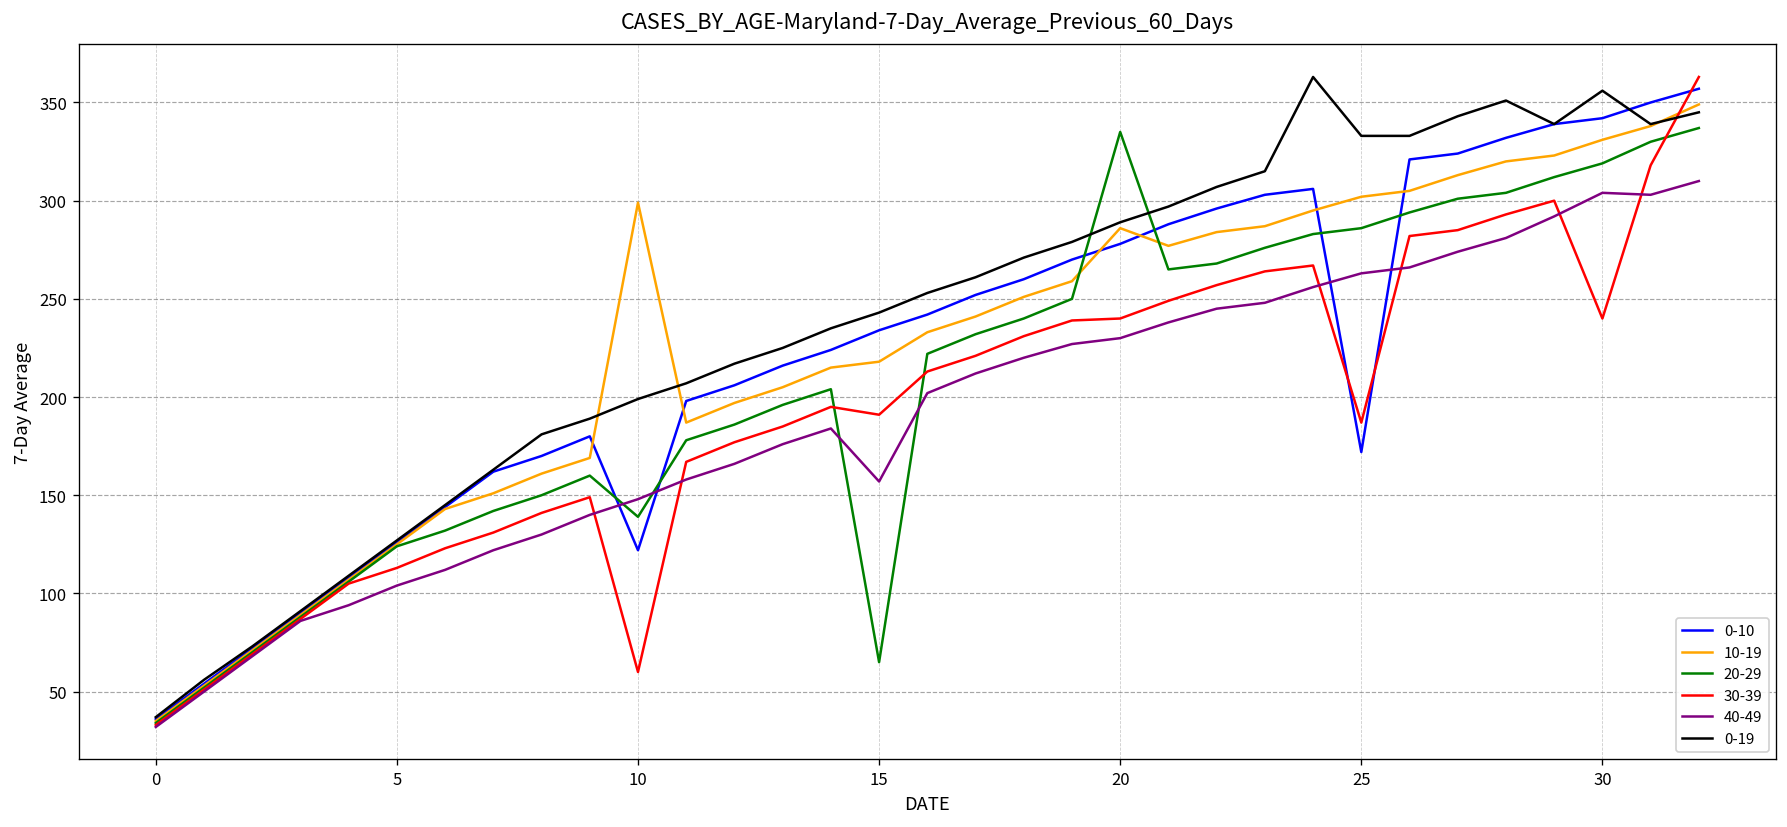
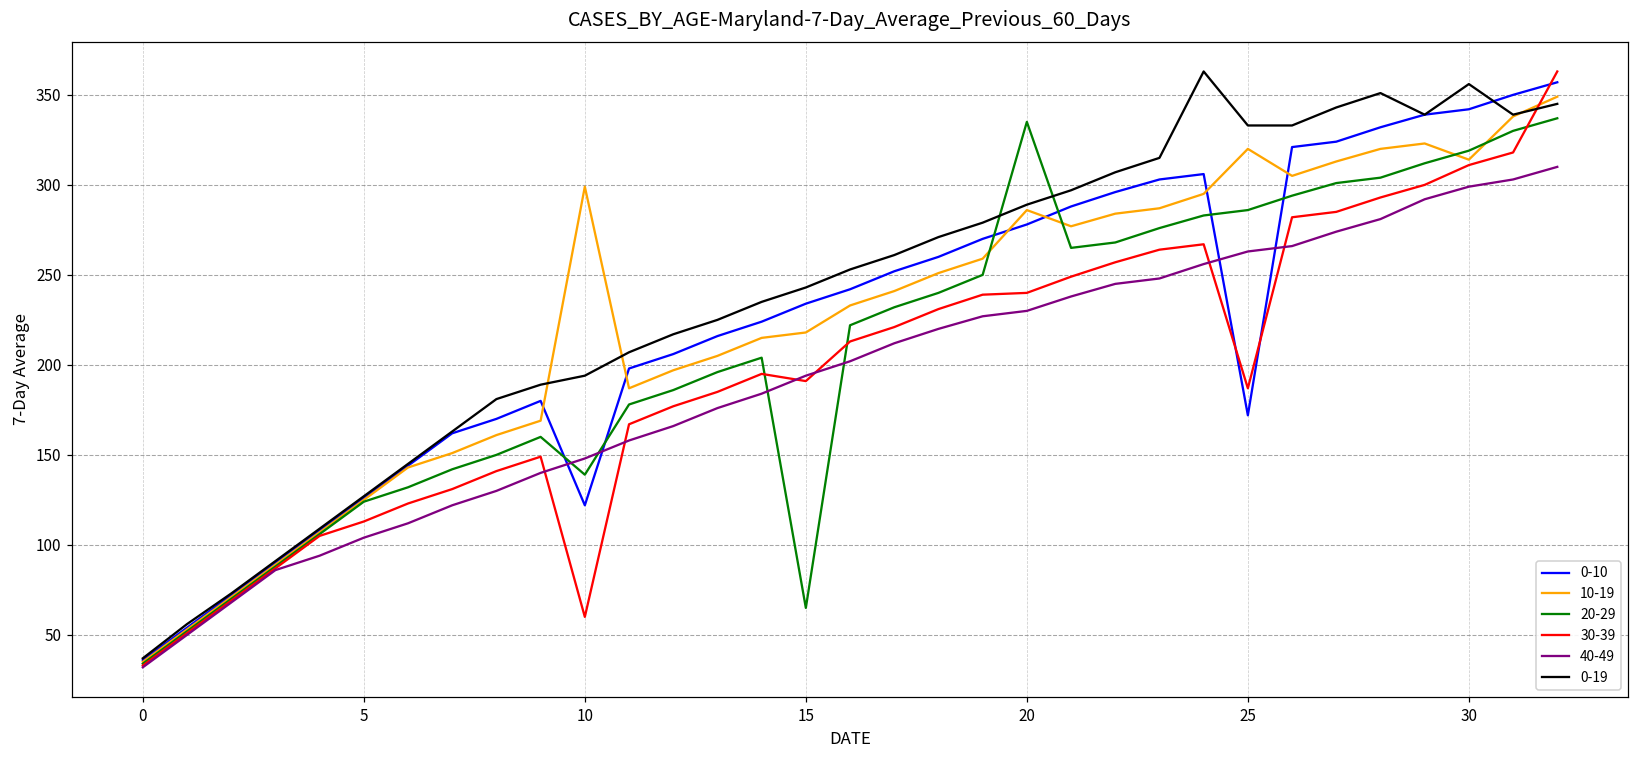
0-19, 10: 199 -> 194
40-49, 15: 157 -> 194
10-19, 25: 302 -> 320
10-19, 30: 331 -> 314
30-39, 30: 240 -> 311
40-49, 30: 304 -> 299
